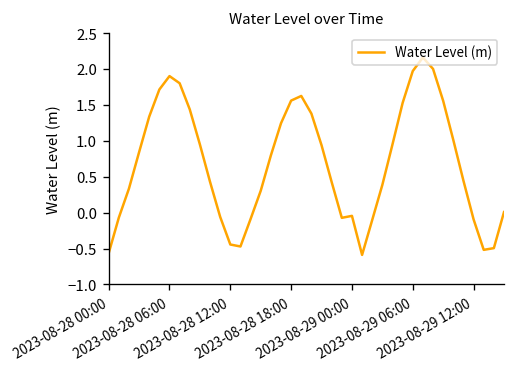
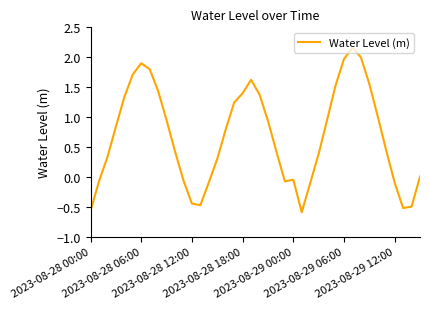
2023-08-28 18:00: 1.6 -> 1.4
